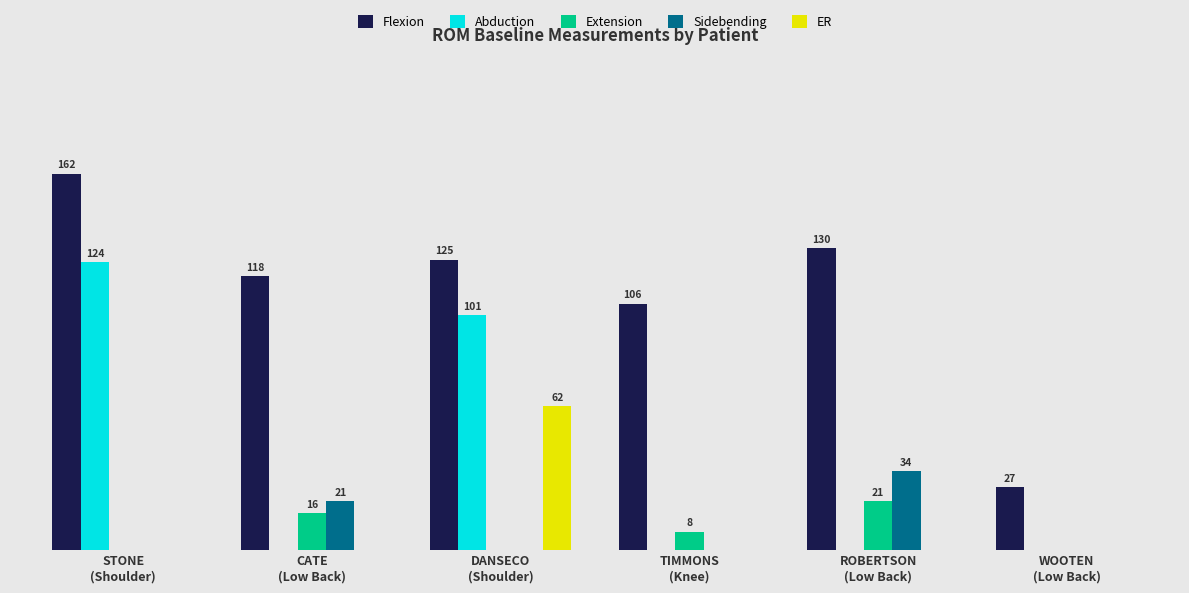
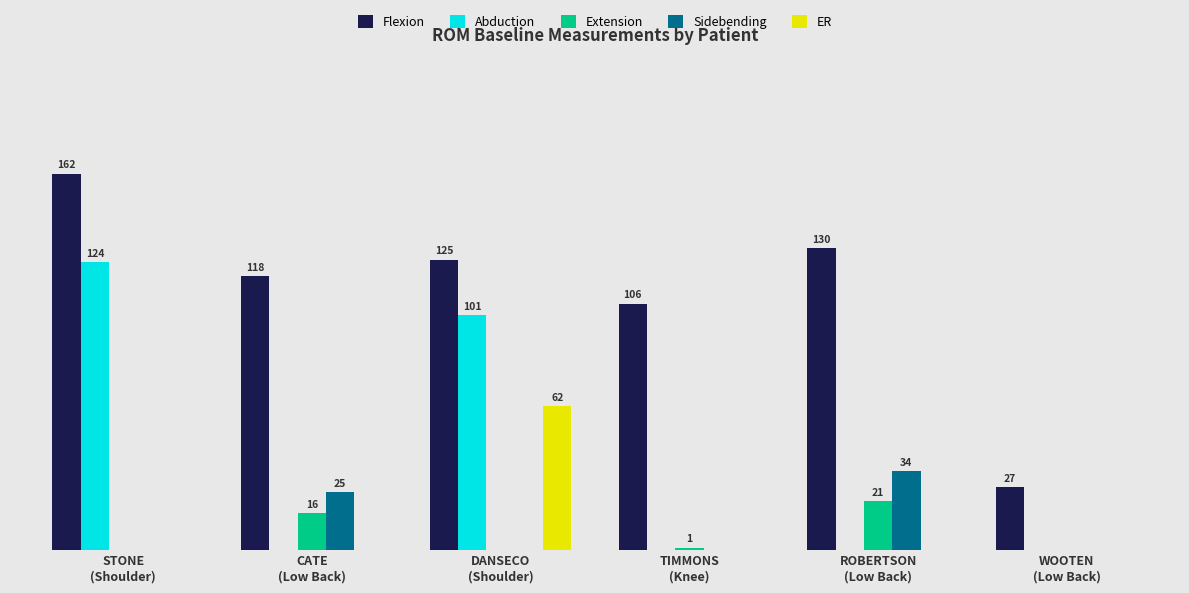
Sidebending, CATE (Low Back): 21 -> 25
Extension, TIMMONS (Knee): 8 -> 1
